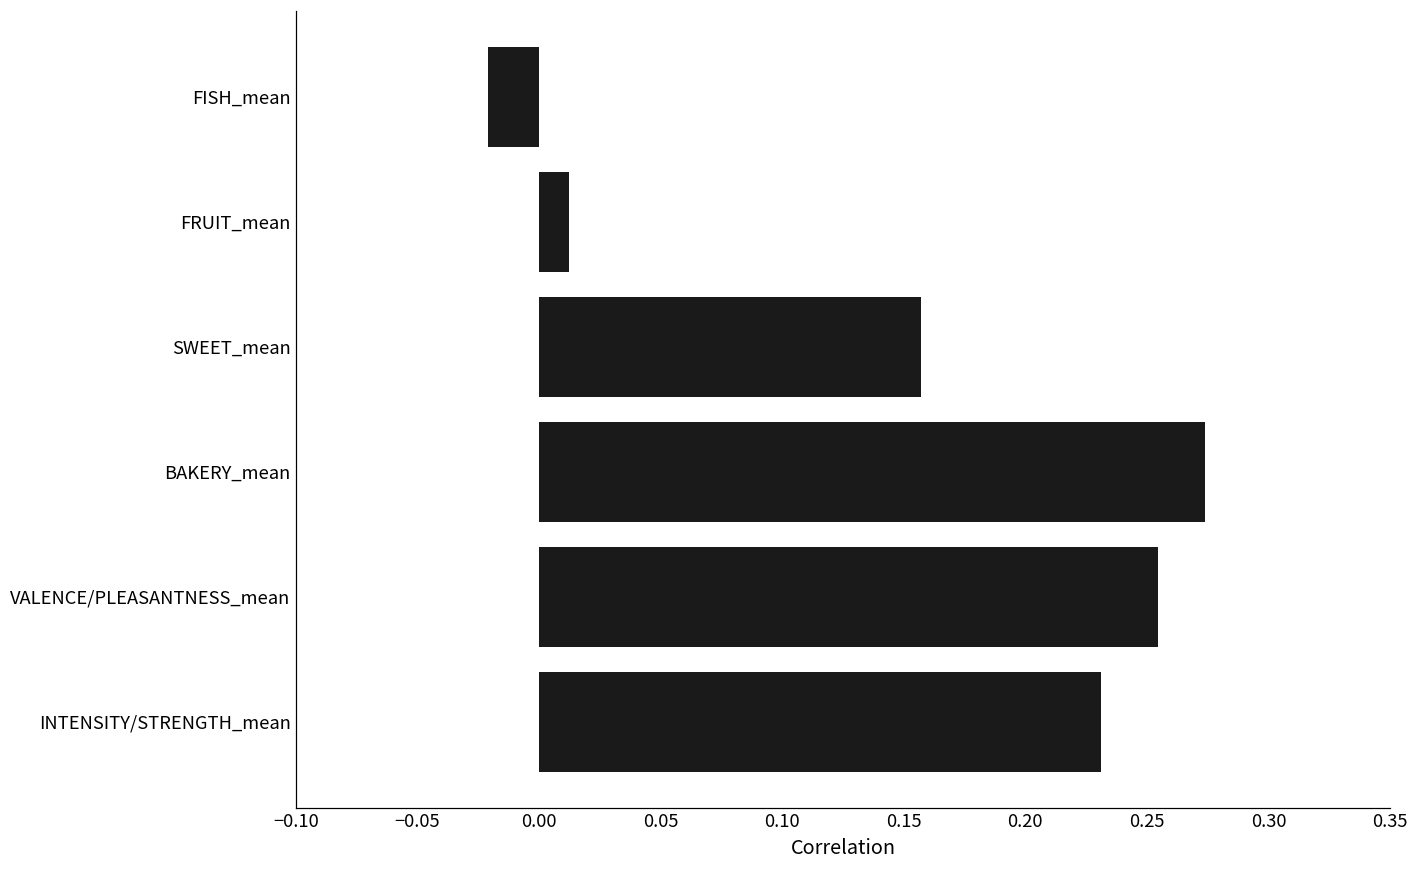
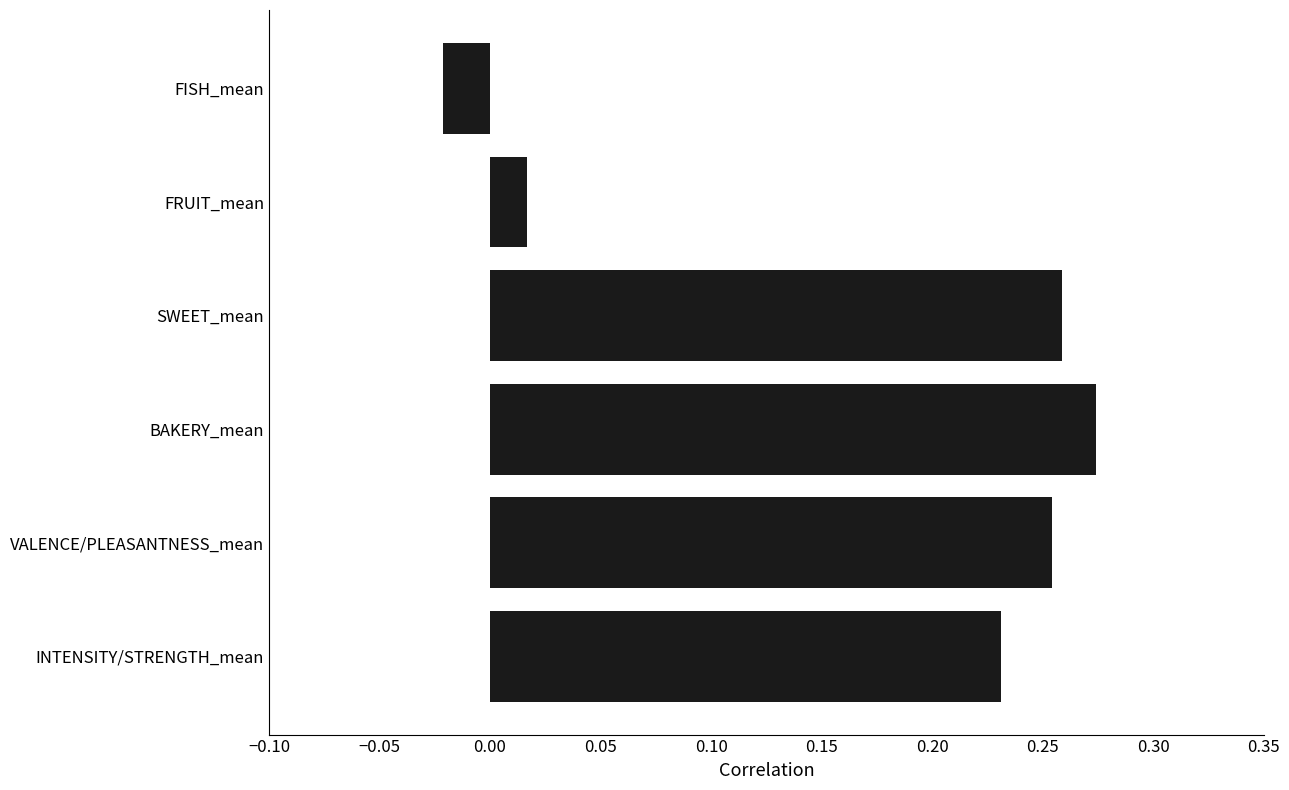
FRUIT_mean: 0.012 -> 0.017
SWEET_mean: 0.157 -> 0.259
